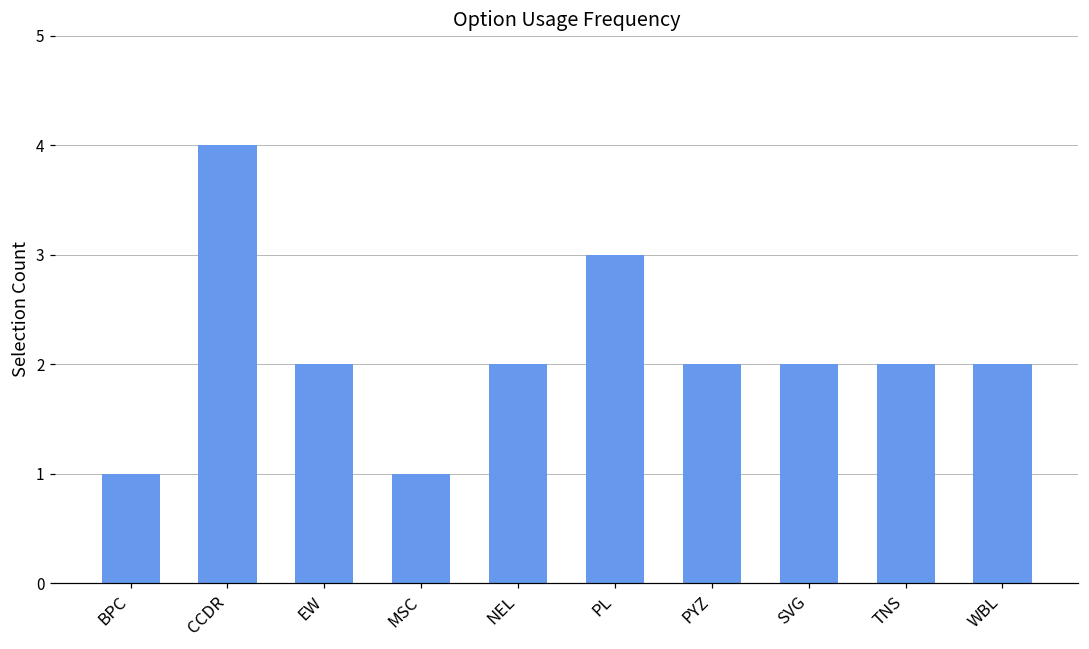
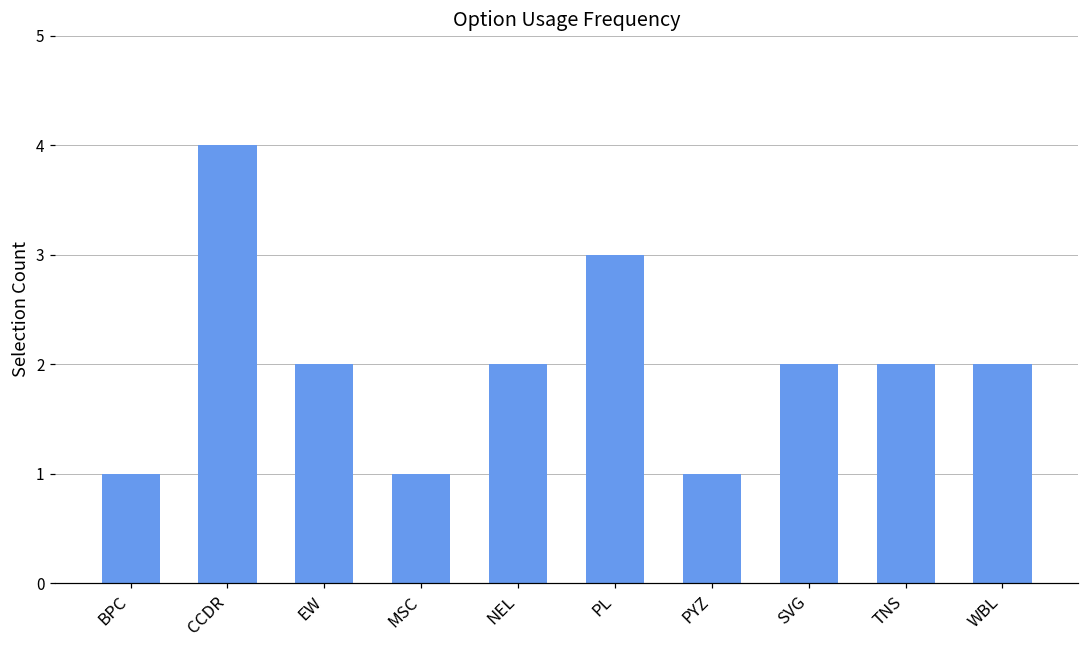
PYZ: 2 -> 1
